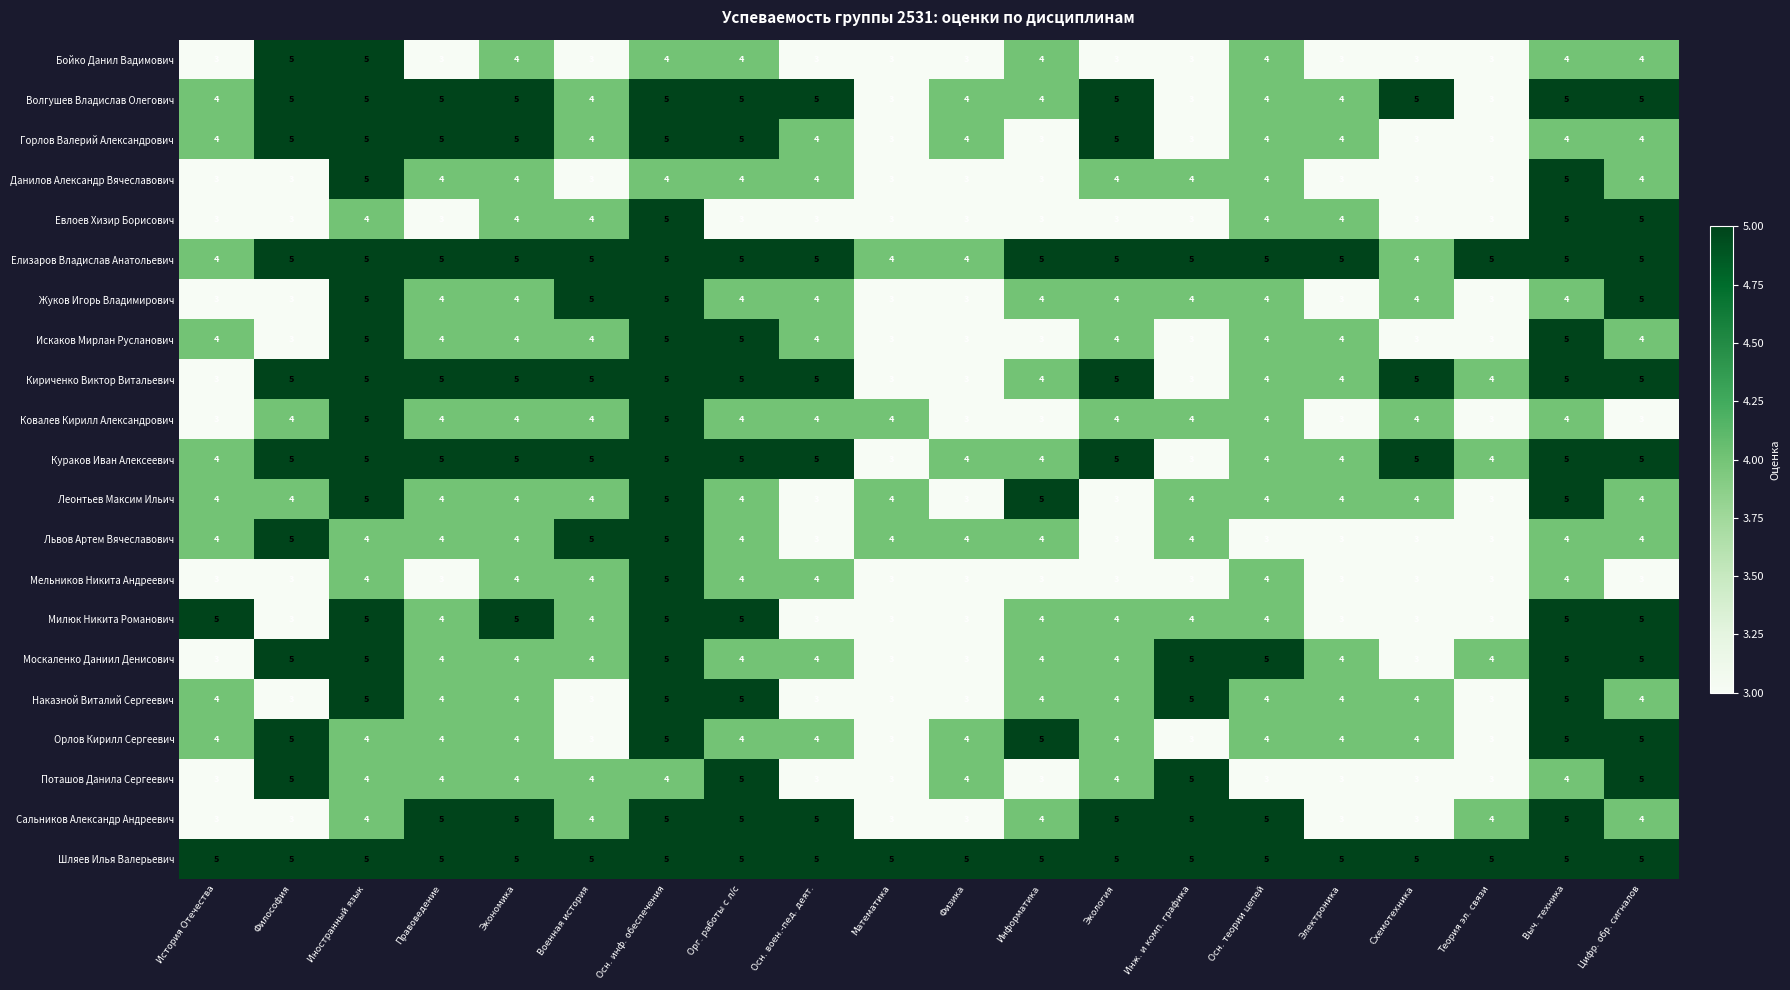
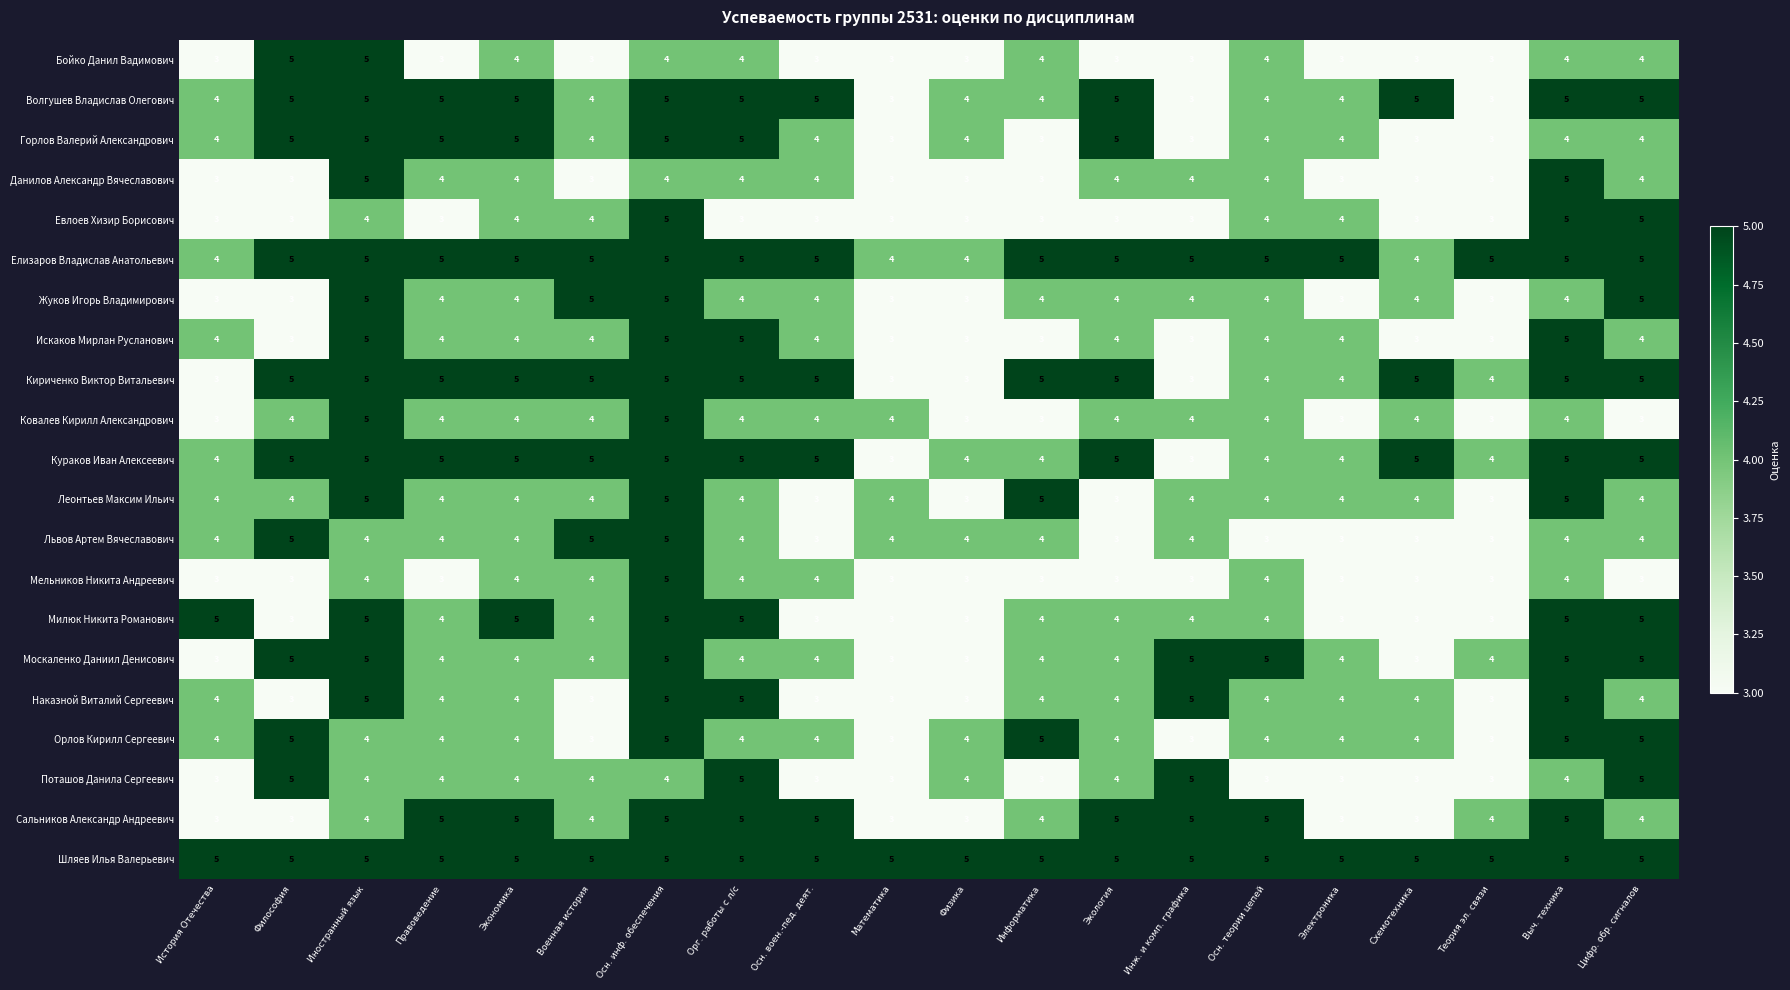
Кириченко Виктор Витальевич, Информатика: 4 -> 5
